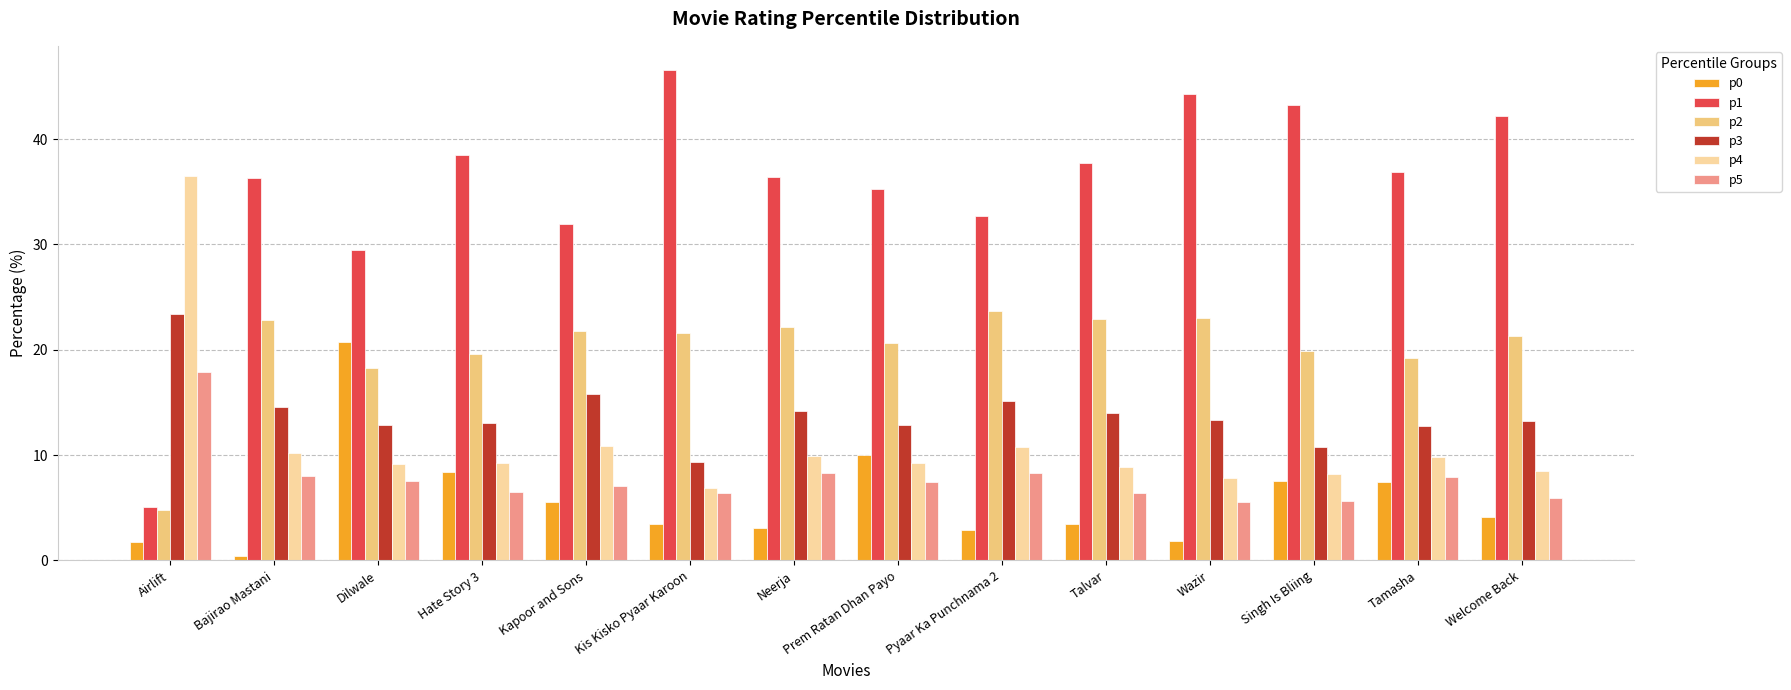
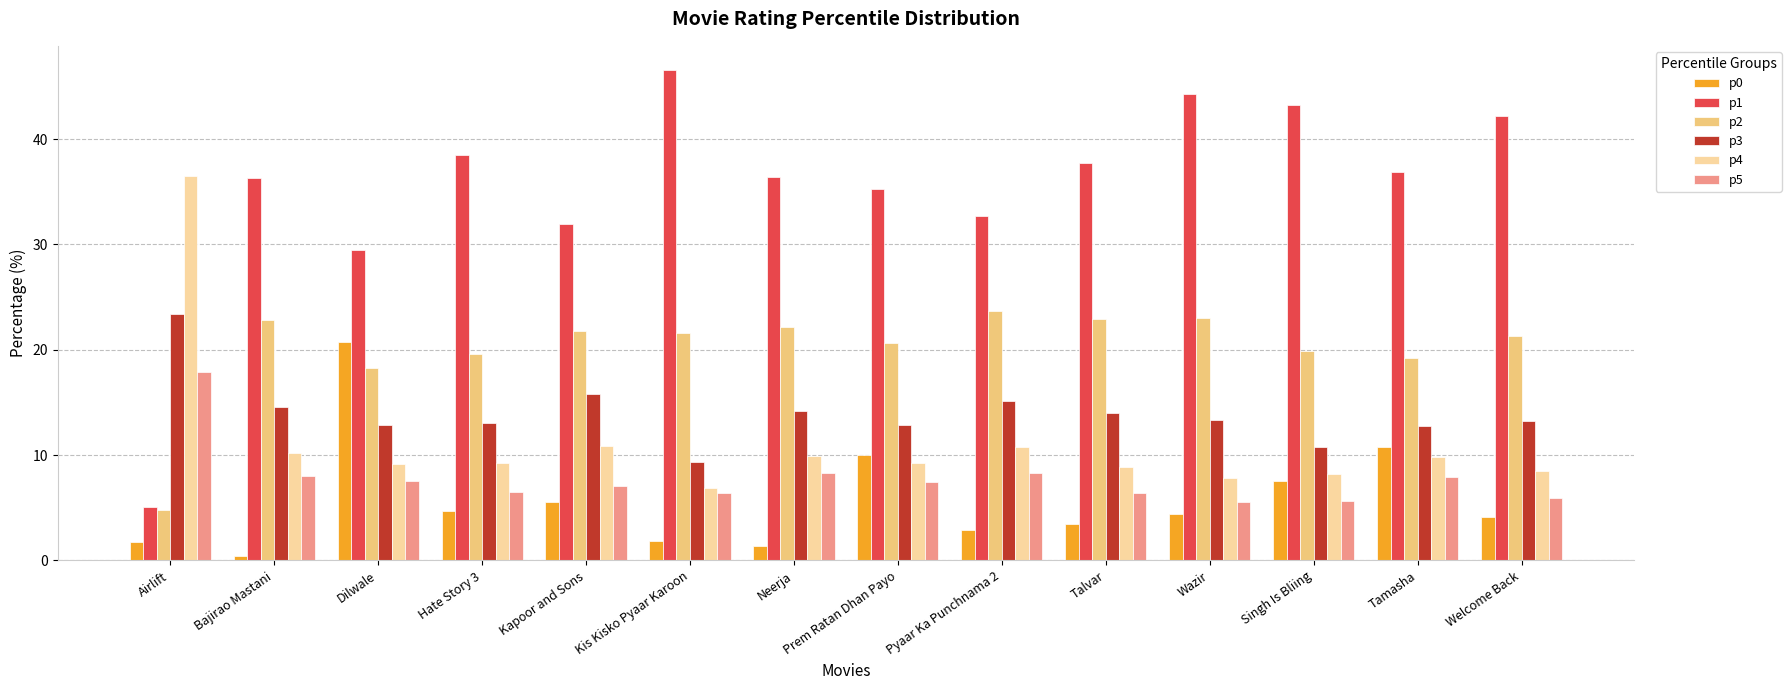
p0, Hate Story 3: 8.4 -> 4.7
p0, Kis Kisko Pyaar Karoon: 3.5 -> 1.8
p0, Neerja: 3.1 -> 1.4
p0, Wazir: 1.8 -> 4.4
p0, Tamasha: 7.4 -> 10.8
